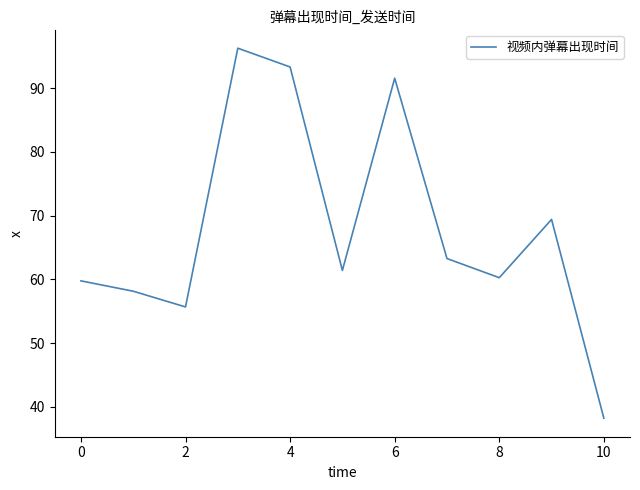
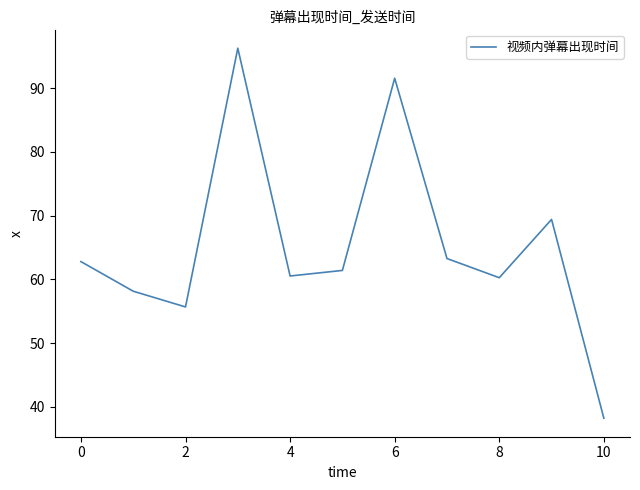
0: 60 -> 63
4: 93 -> 61
